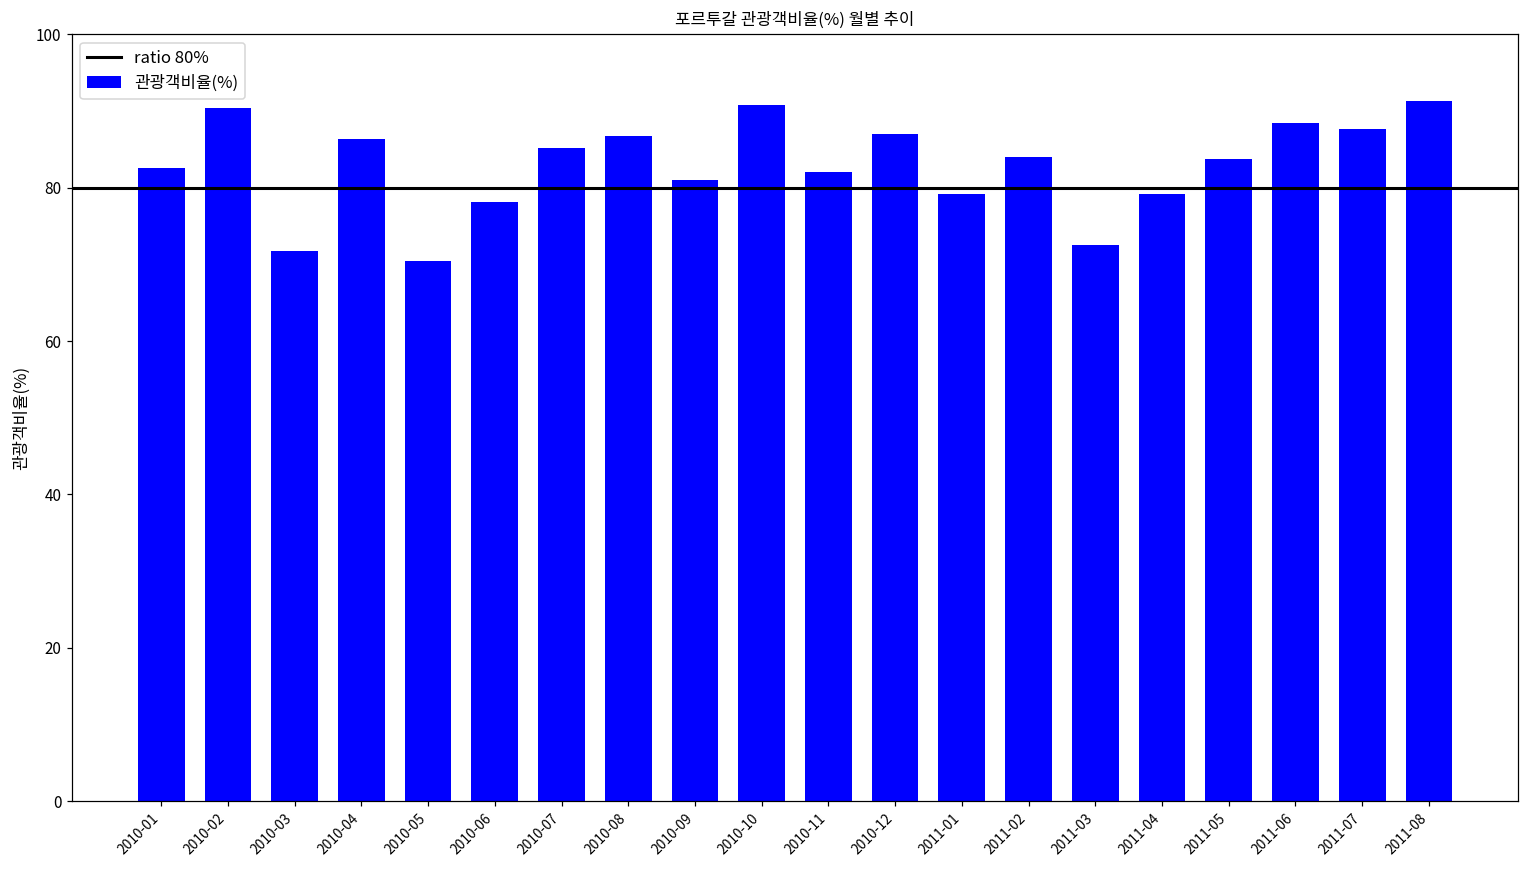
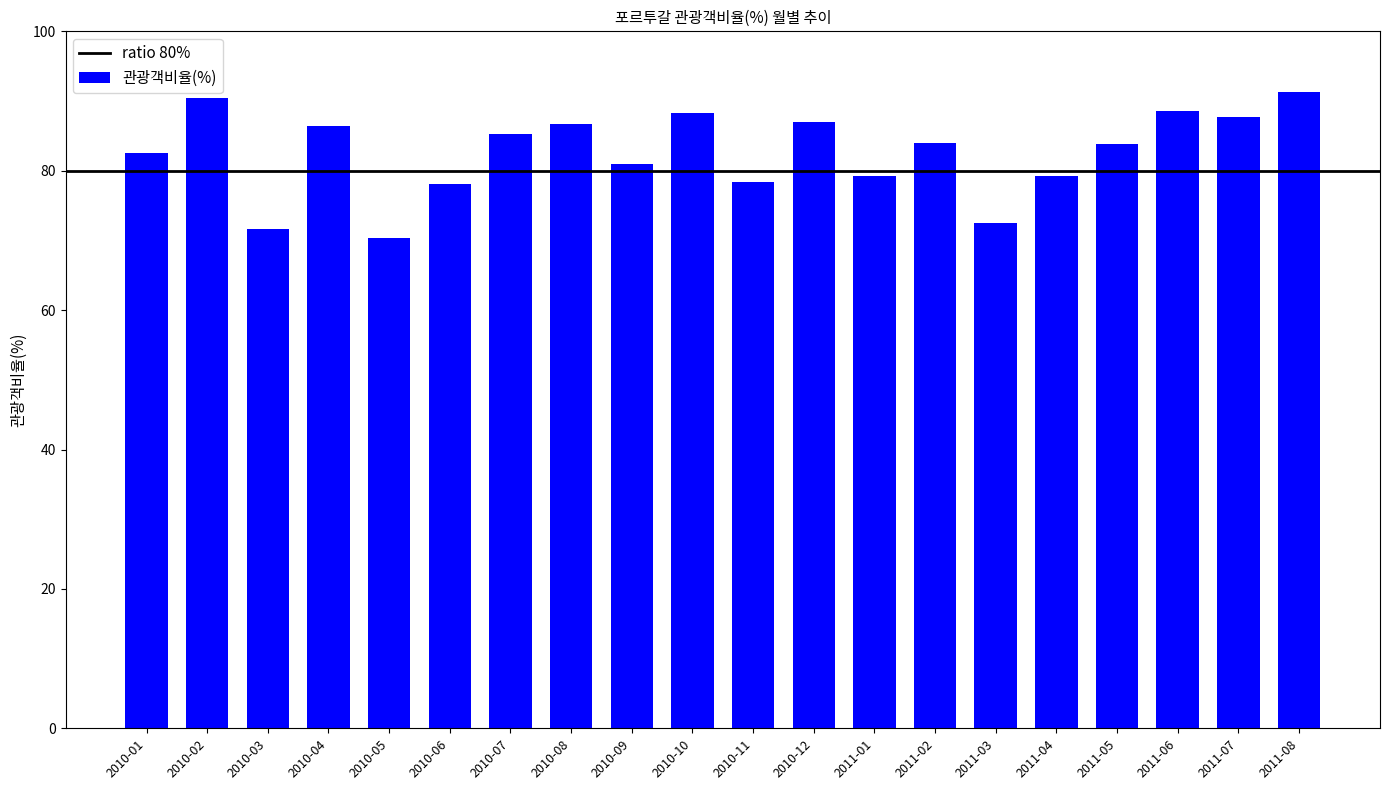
2010-10: 91 -> 88
2010-11: 82 -> 78
